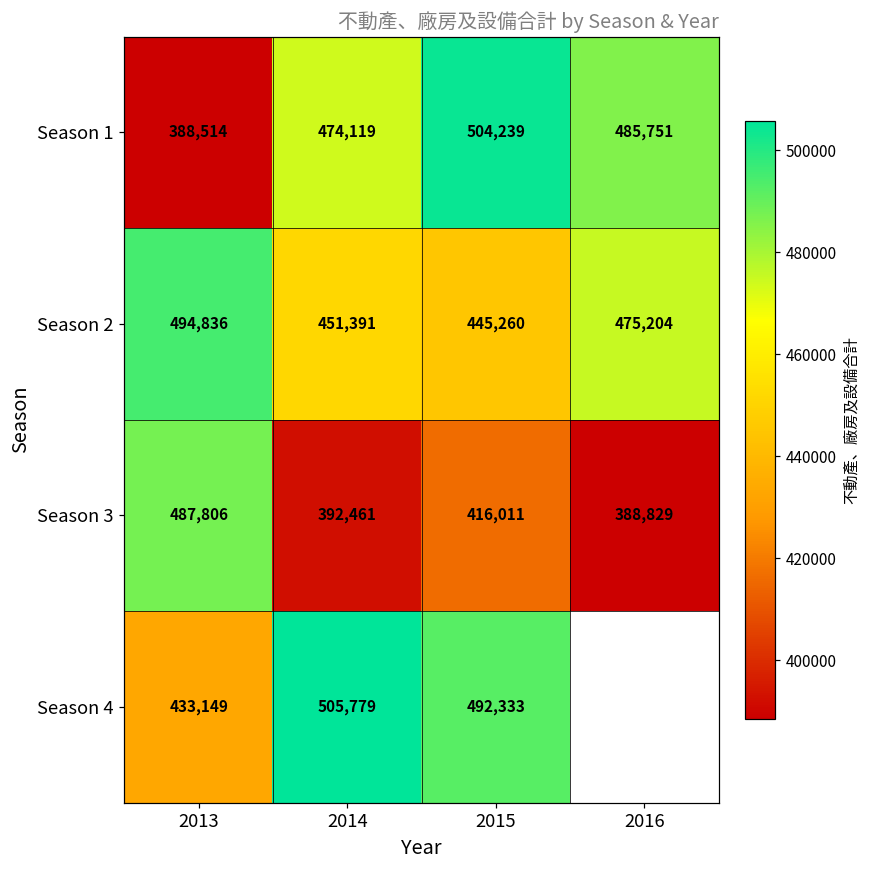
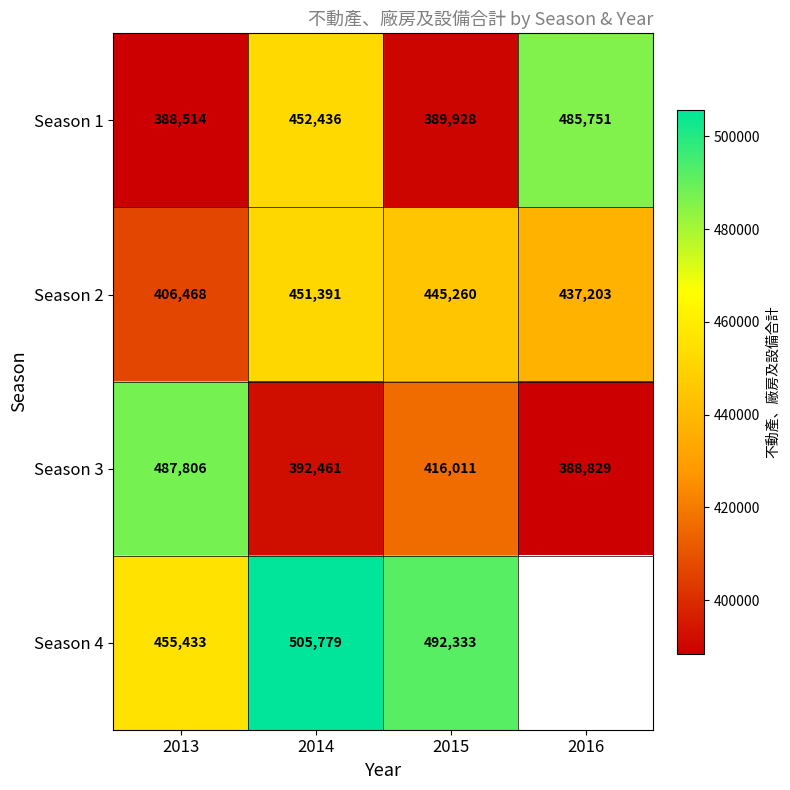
Season 1, 2014: 474,119 -> 452,436
Season 1, 2015: 504,239 -> 389,928
Season 2, 2013: 494,836 -> 406,468
Season 2, 2016: 475,204 -> 437,203
Season 4, 2013: 433,149 -> 455,433
